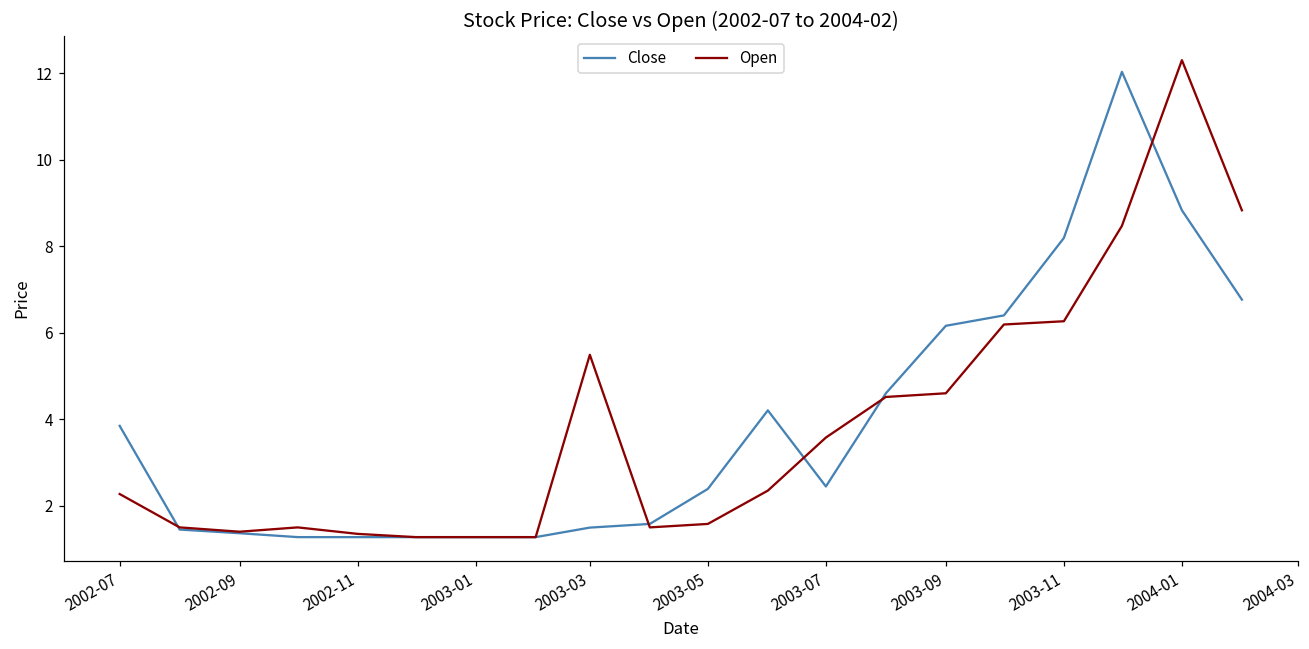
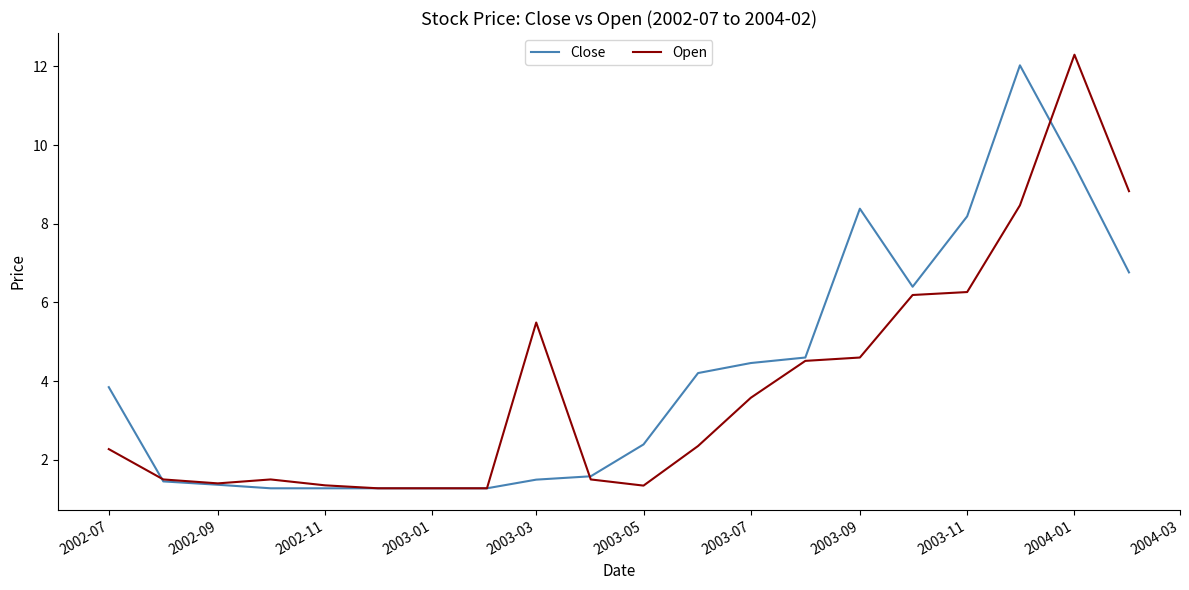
Open, 2003-05: 1.6 -> 1.3
Close, 2003-07: 2.4 -> 4.5
Close, 2003-09: 6.2 -> 8.4
Close, 2004-01: 8.8 -> 9.5
